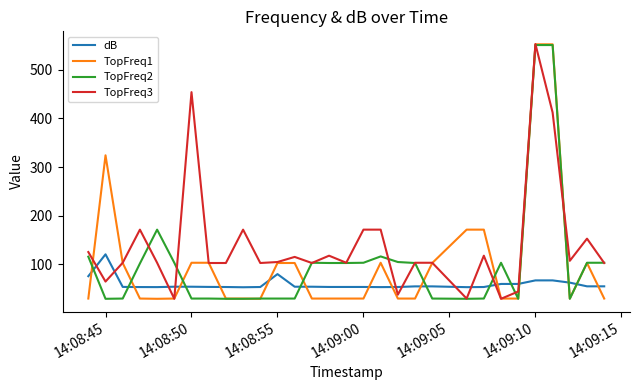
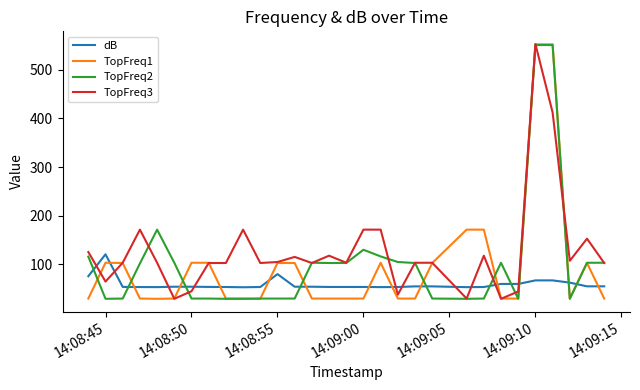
TopFreq1, 14:08:45: 320 -> 100
TopFreq3, 14:08:50: 450 -> 50
TopFreq2, 14:09:00: 100 -> 130
